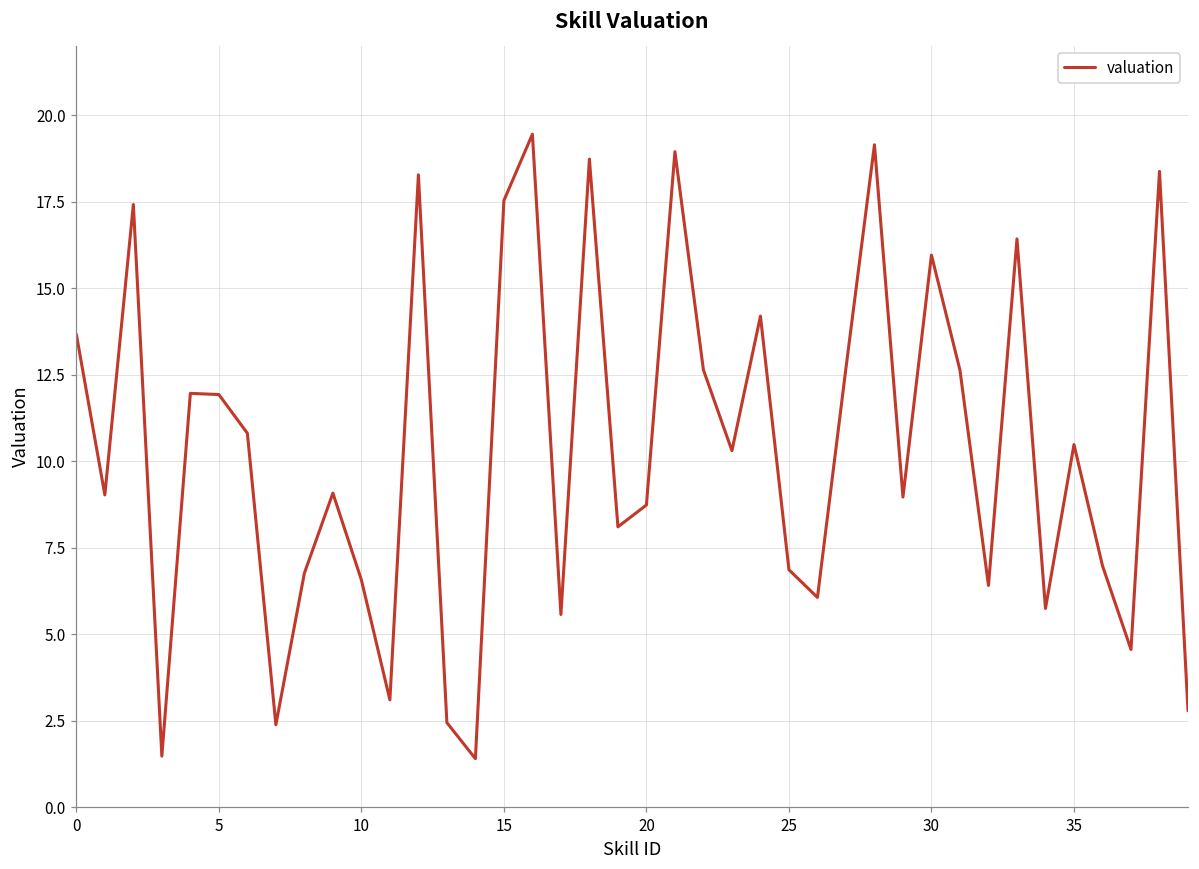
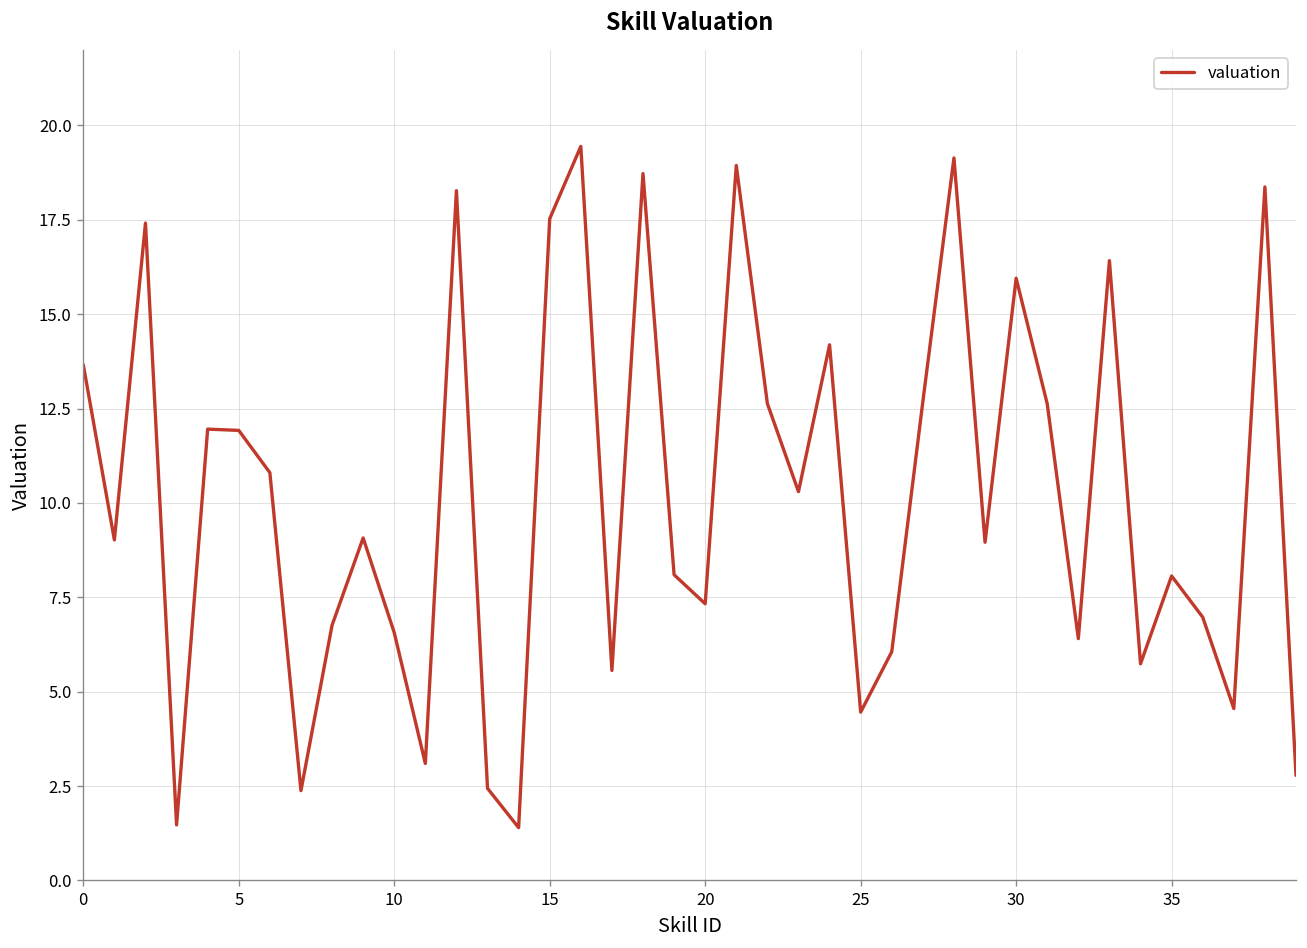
20: 8.7 -> 7.3
25: 6.9 -> 4.5
35: 10.5 -> 8.1
